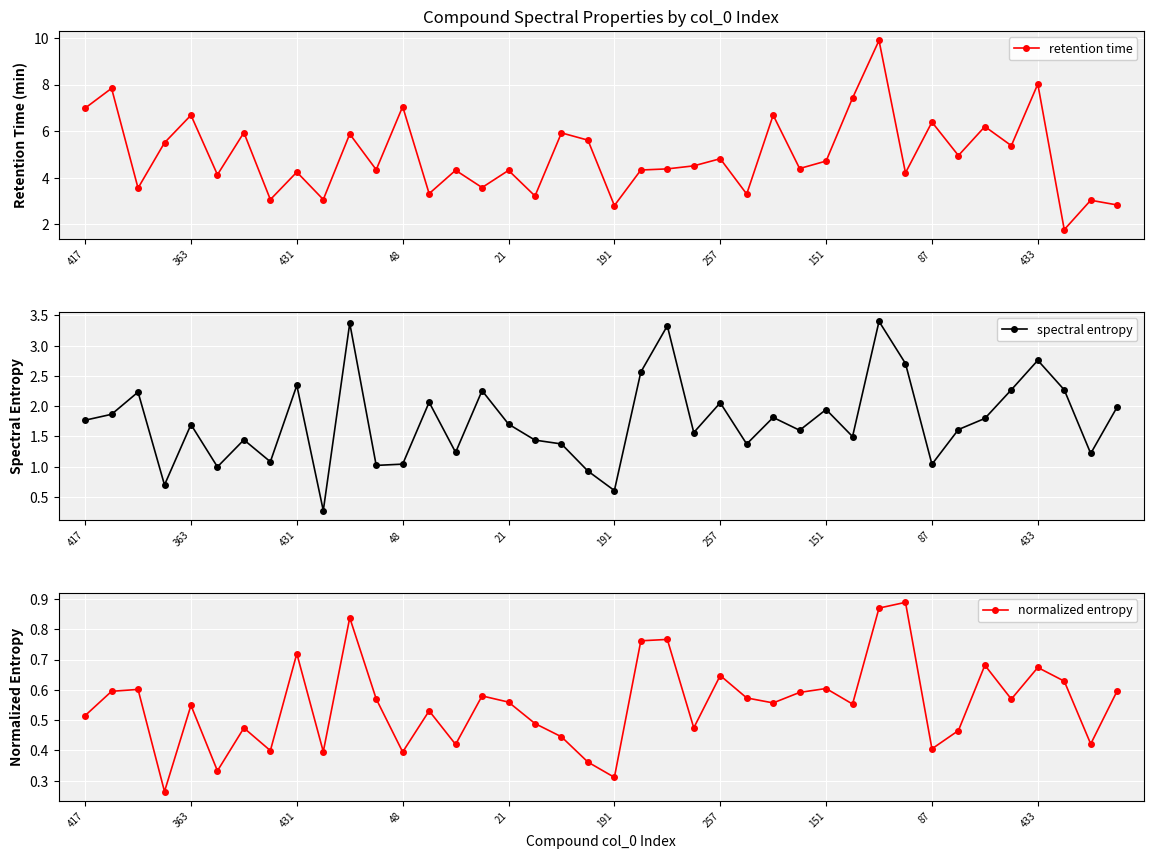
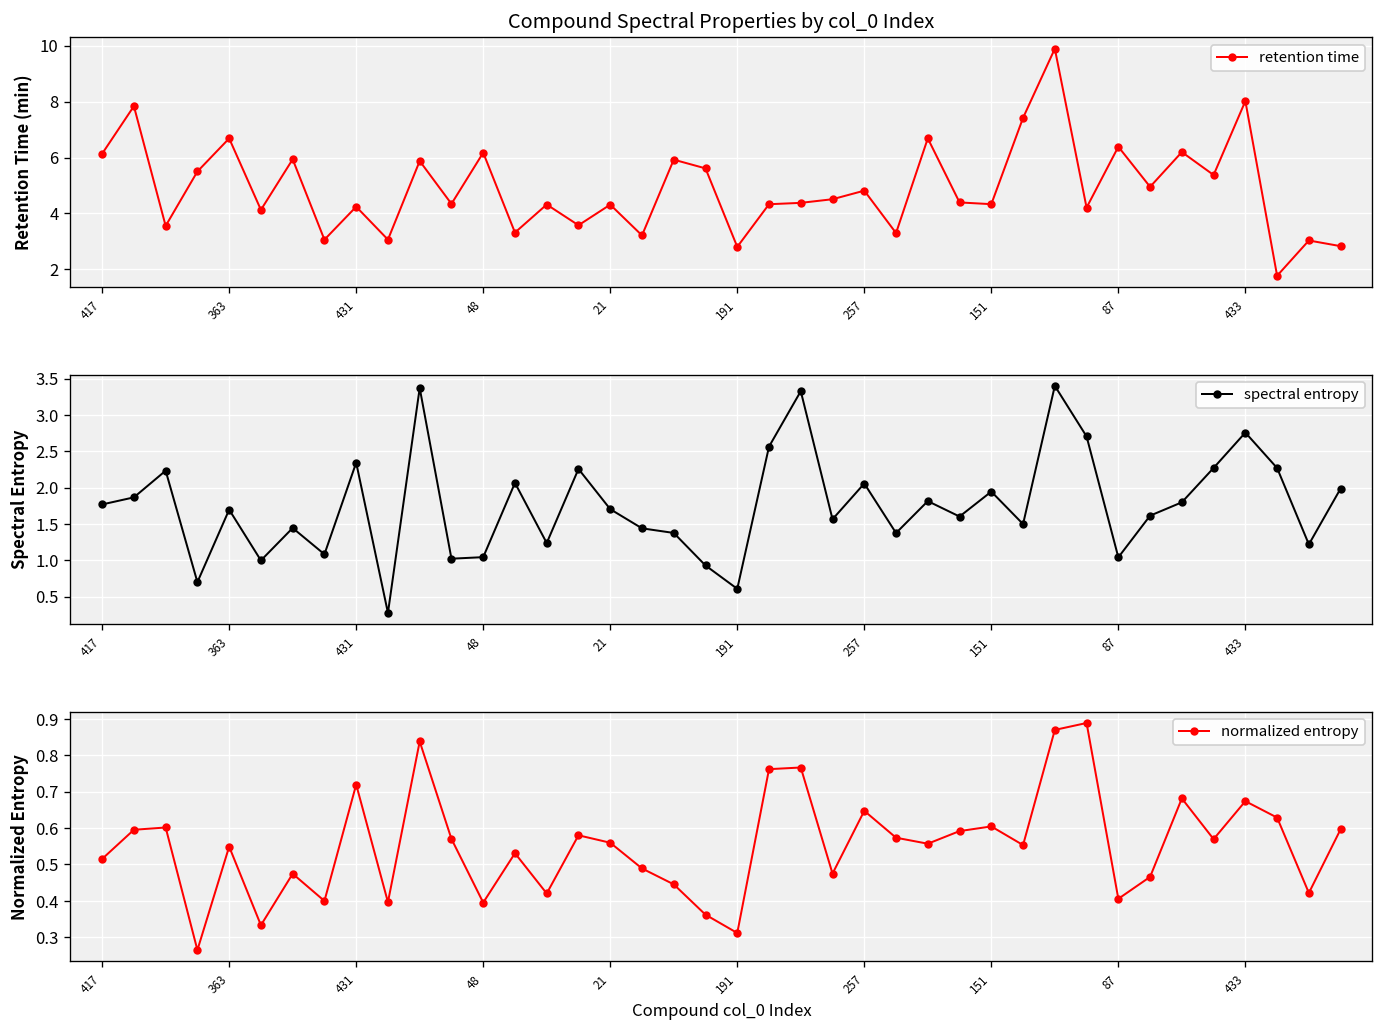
Compound Spectral Properties by col_0 Index, 417: 7.0 -> 6.1
Compound Spectral Properties by col_0 Index, 48: 7.1 -> 6.2
Compound Spectral Properties by col_0 Index, 151: 4.7 -> 4.3
